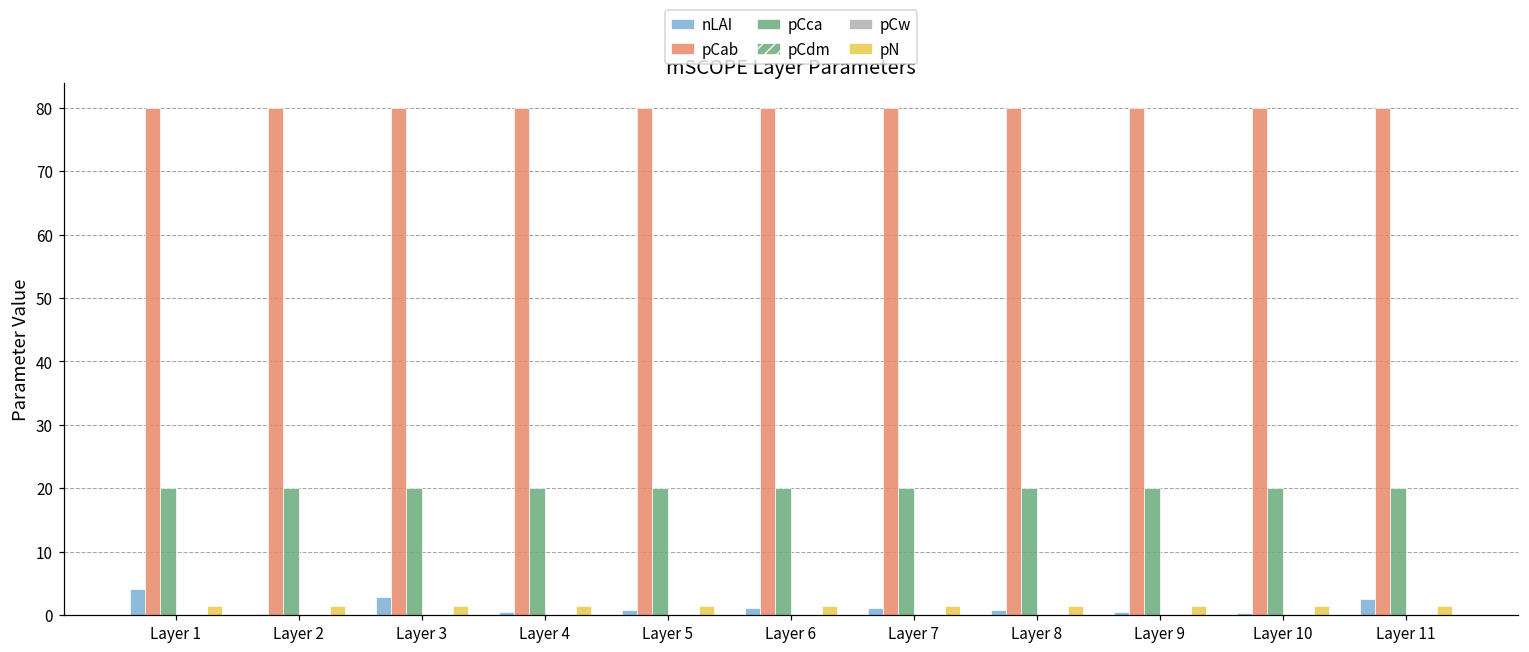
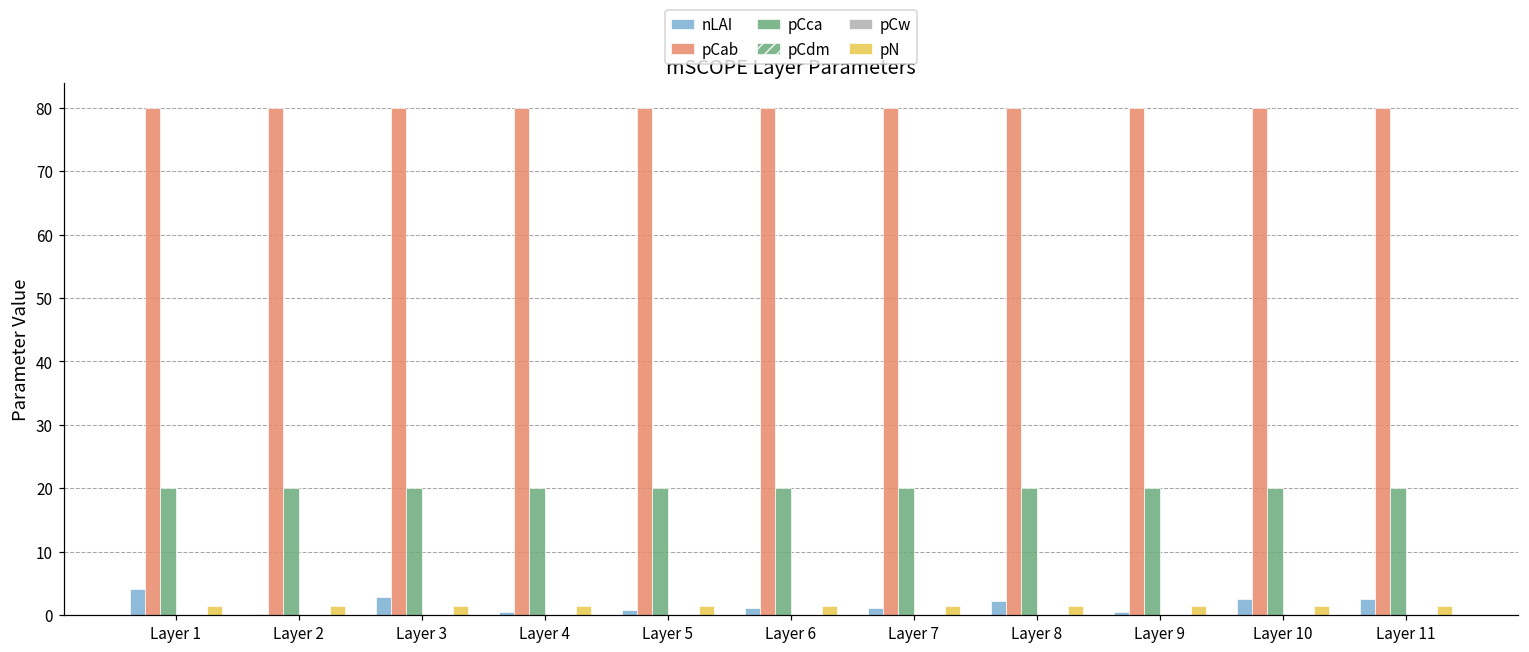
nLAI, Layer 8: 1 -> 2
nLAI, Layer 10: 0 -> 2
